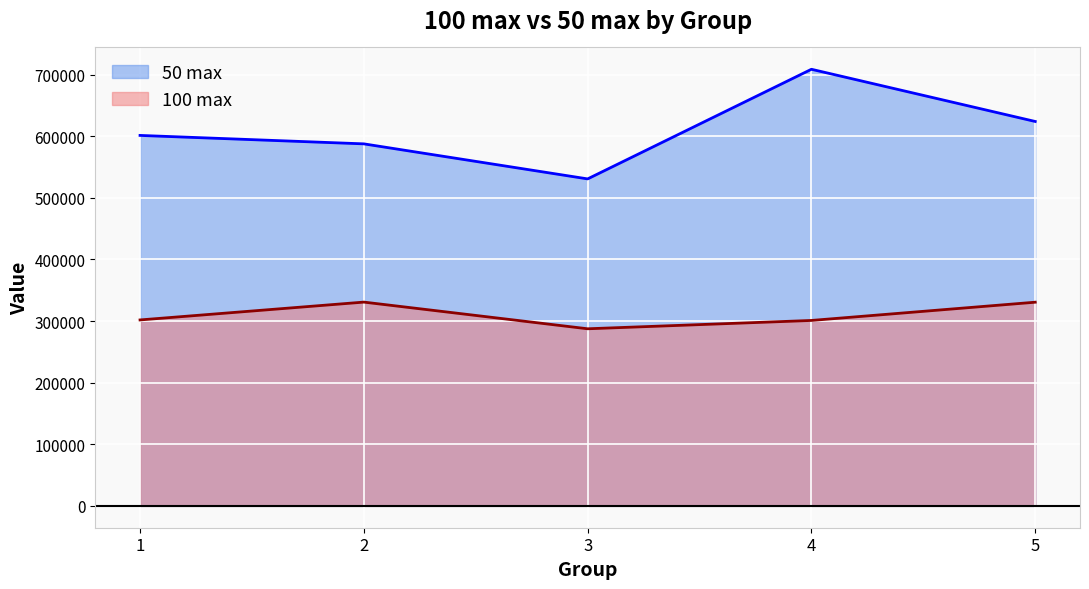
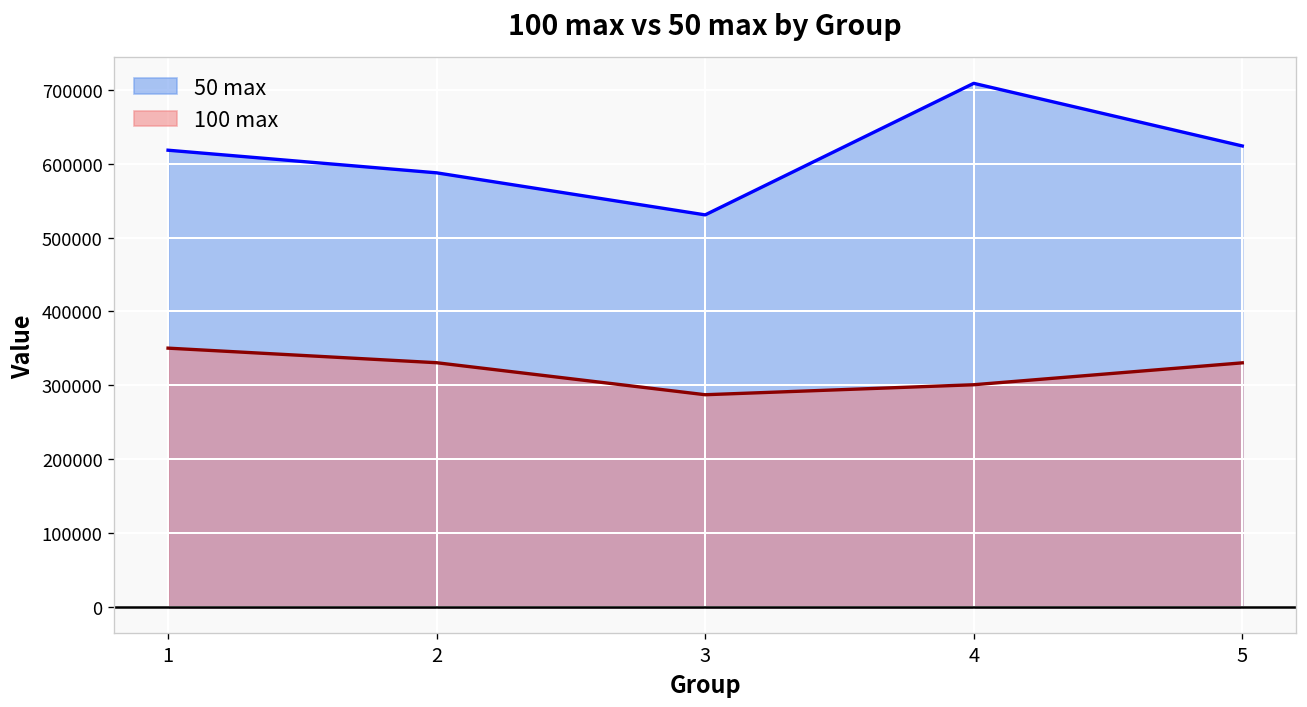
50 max, 1: 600000 -> 620000
100 max, 1: 300000 -> 350000
